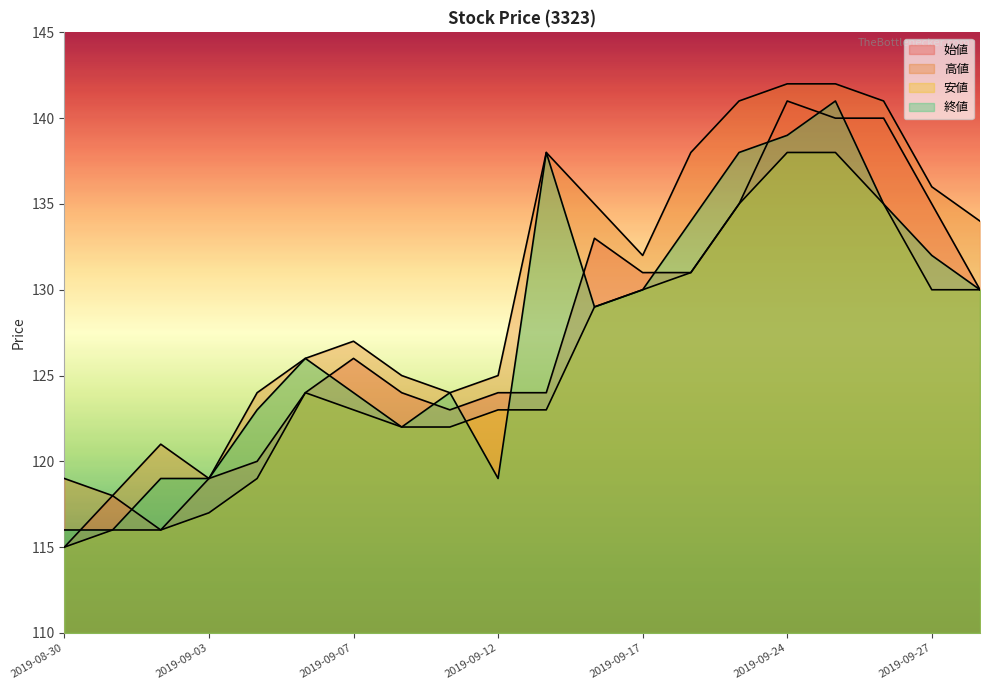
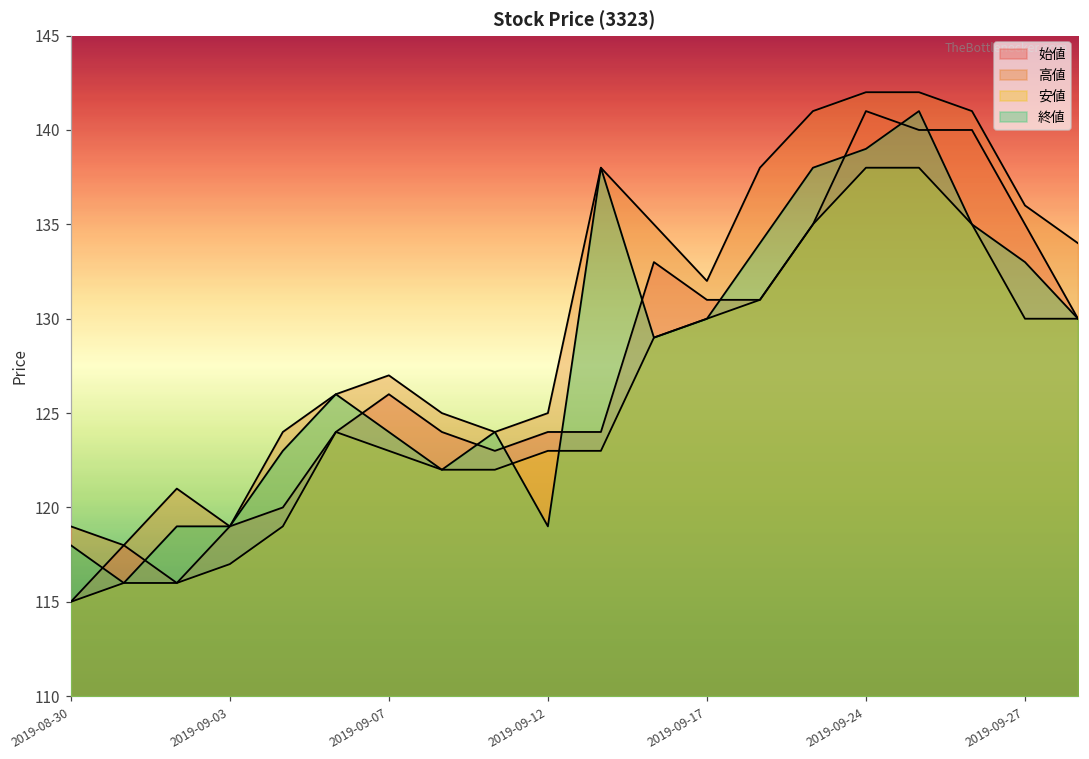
終値, 2019-08-30: 116 -> 118
終値, 2019-09-27: 132 -> 133
